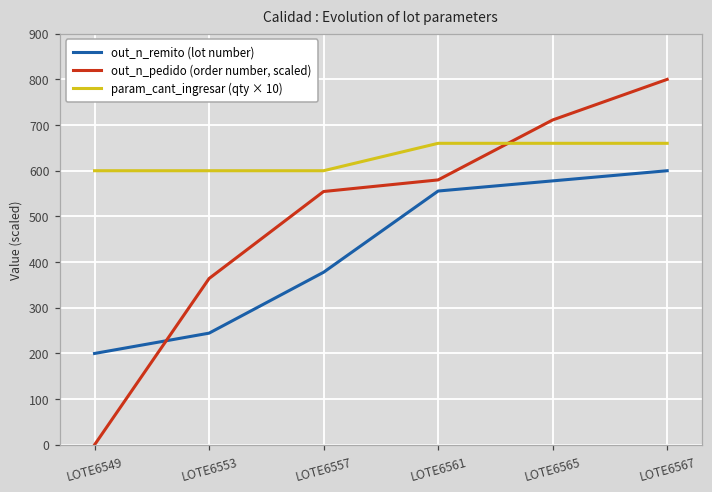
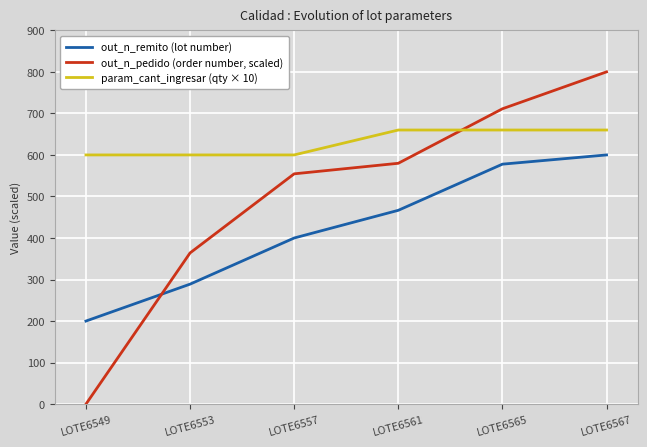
out_n_remito (lot number), LOTE6553: 240 -> 290
out_n_remito (lot number), LOTE6557: 380 -> 400
out_n_remito (lot number), LOTE6561: 560 -> 470
